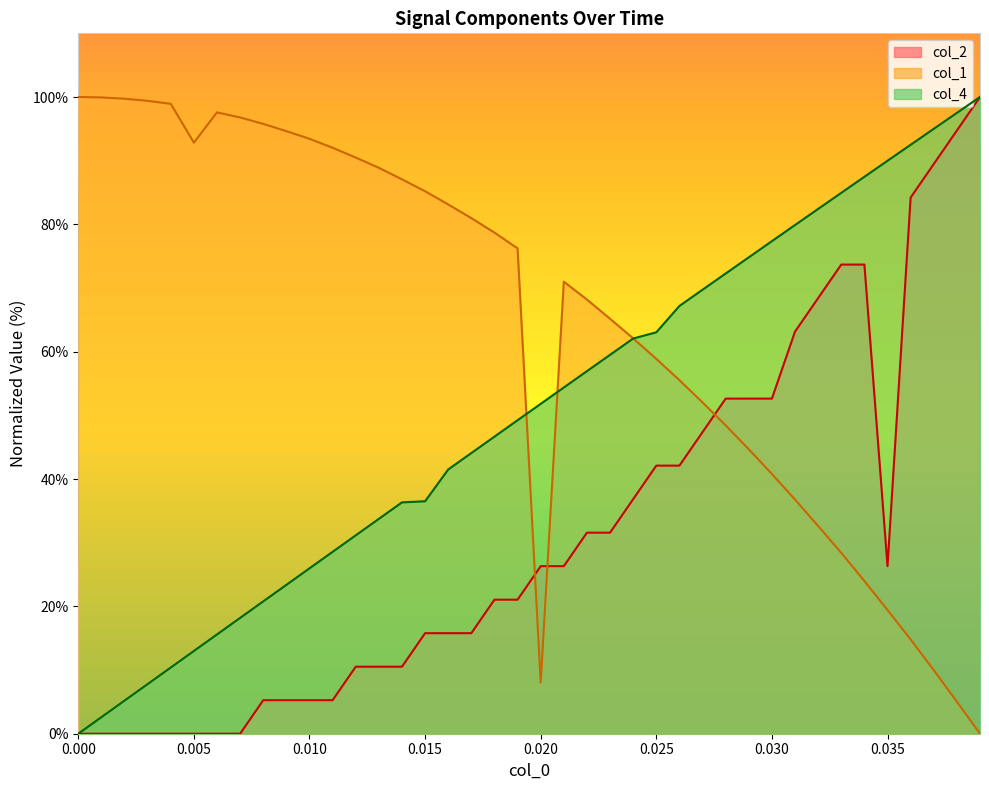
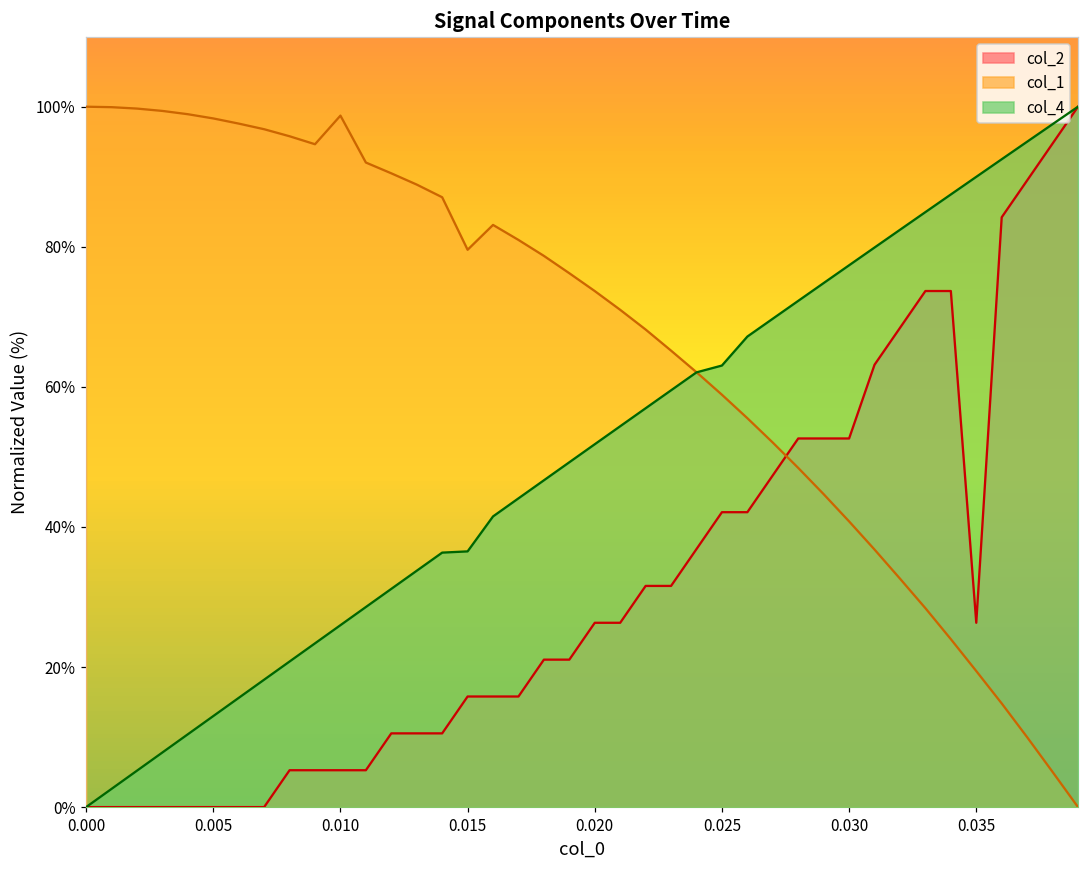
col_1, 0.005: 93% -> 98%
col_1, 0.010: 93% -> 99%
col_1, 0.015: 85% -> 80%
col_1, 0.020: 8% -> 74%
